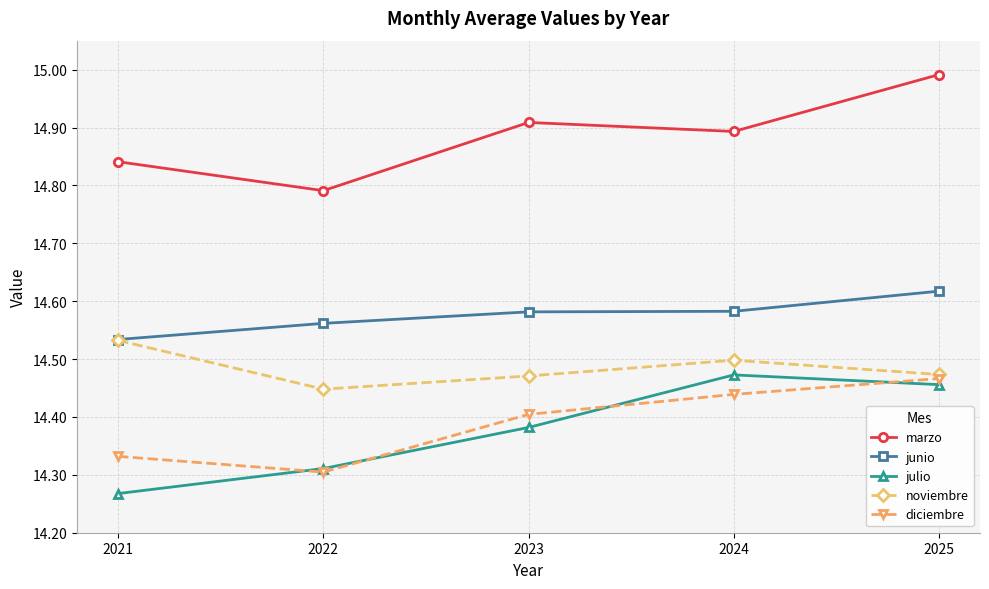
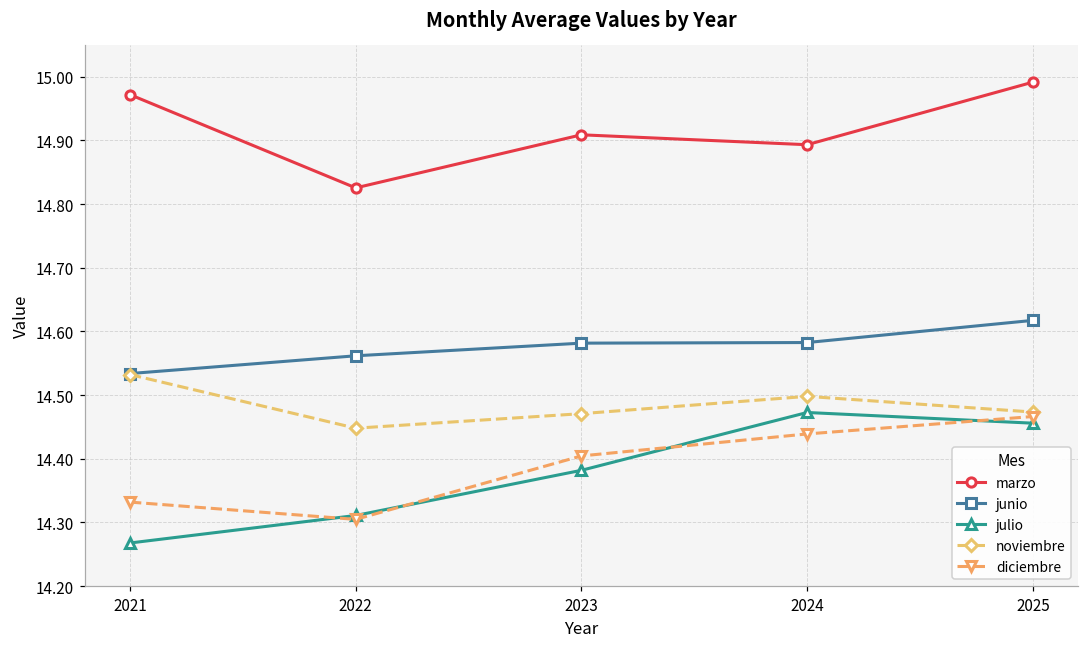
marzo, 2021: 14.84 -> 14.97
marzo, 2022: 14.79 -> 14.83
